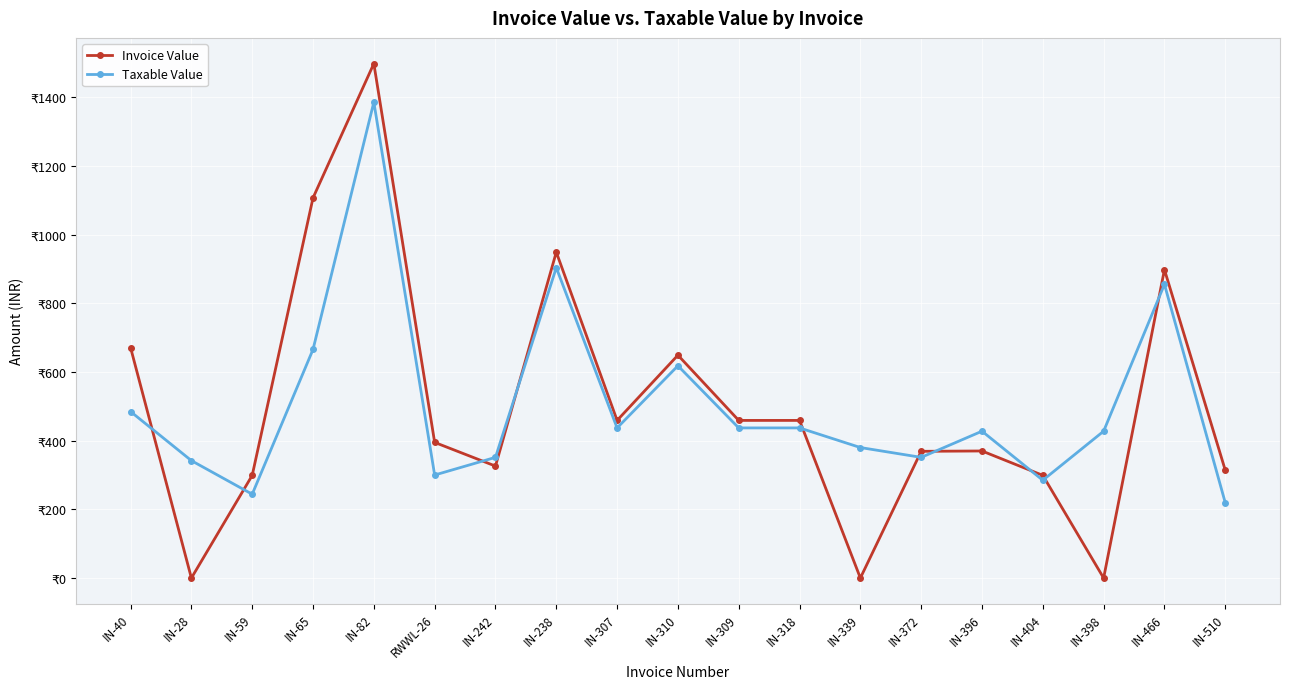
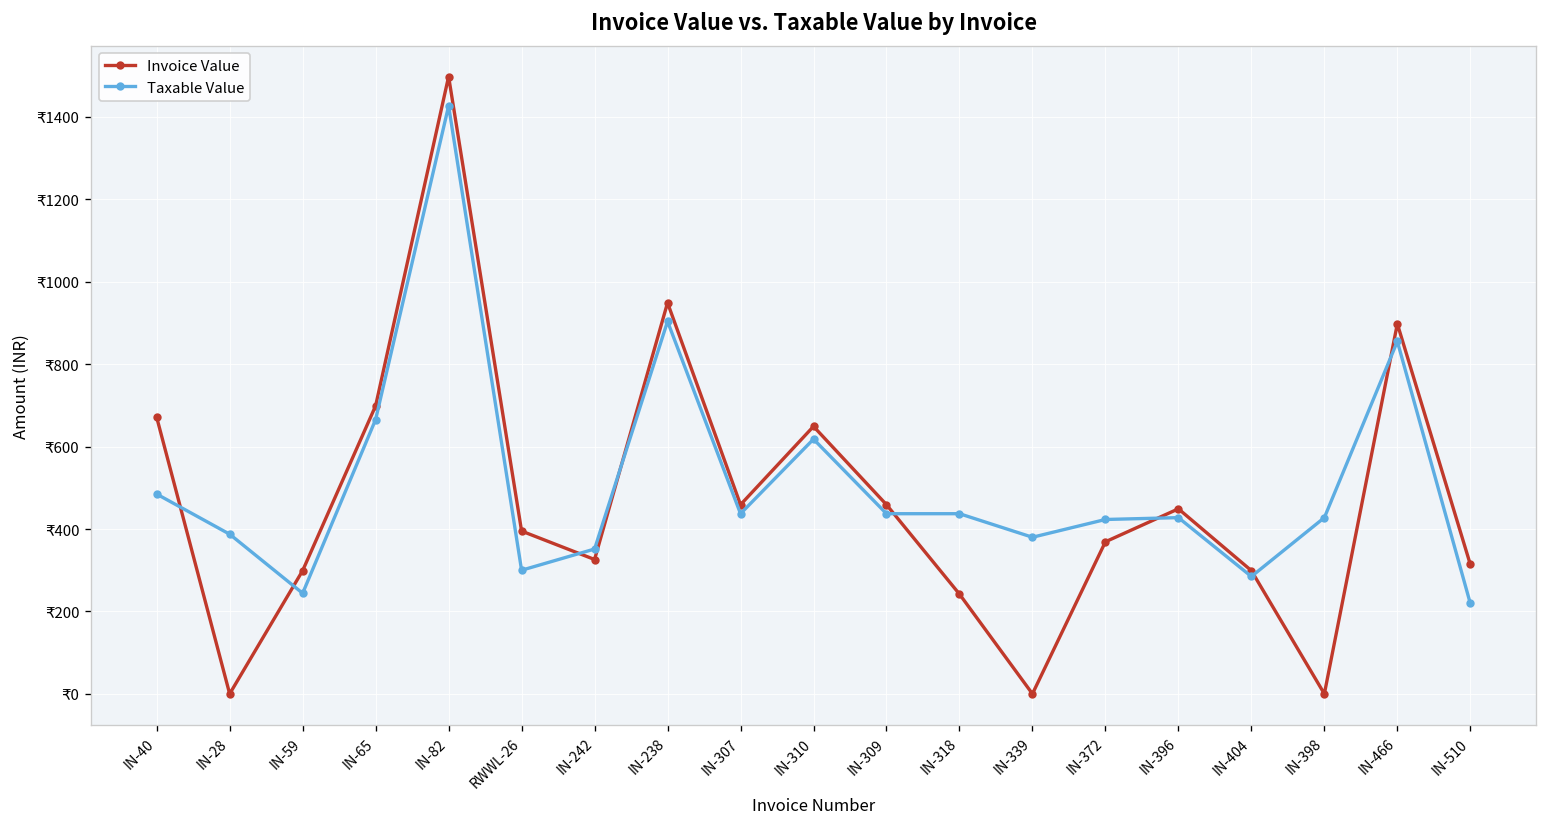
Taxable Value, IN-28: ₹340 -> ₹390
Invoice Value, IN-65: ₹1110 -> ₹700
Taxable Value, IN-82: ₹1390 -> ₹1430
Invoice Value, IN-318: ₹460 -> ₹240
Taxable Value, IN-372: ₹350 -> ₹420
Invoice Value, IN-396: ₹370 -> ₹450
